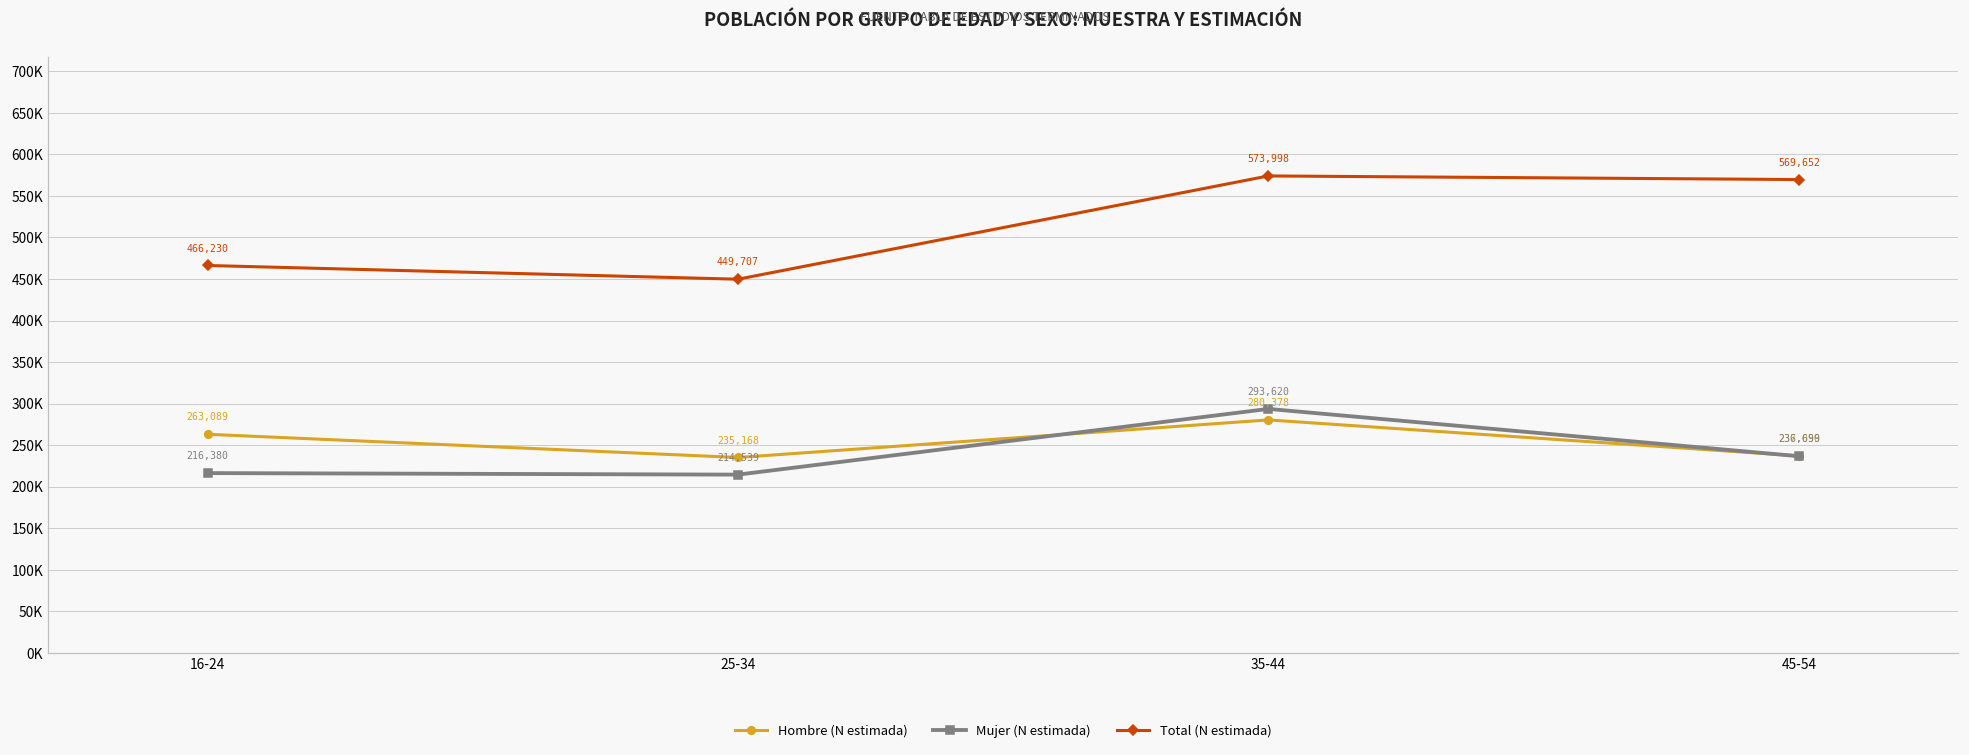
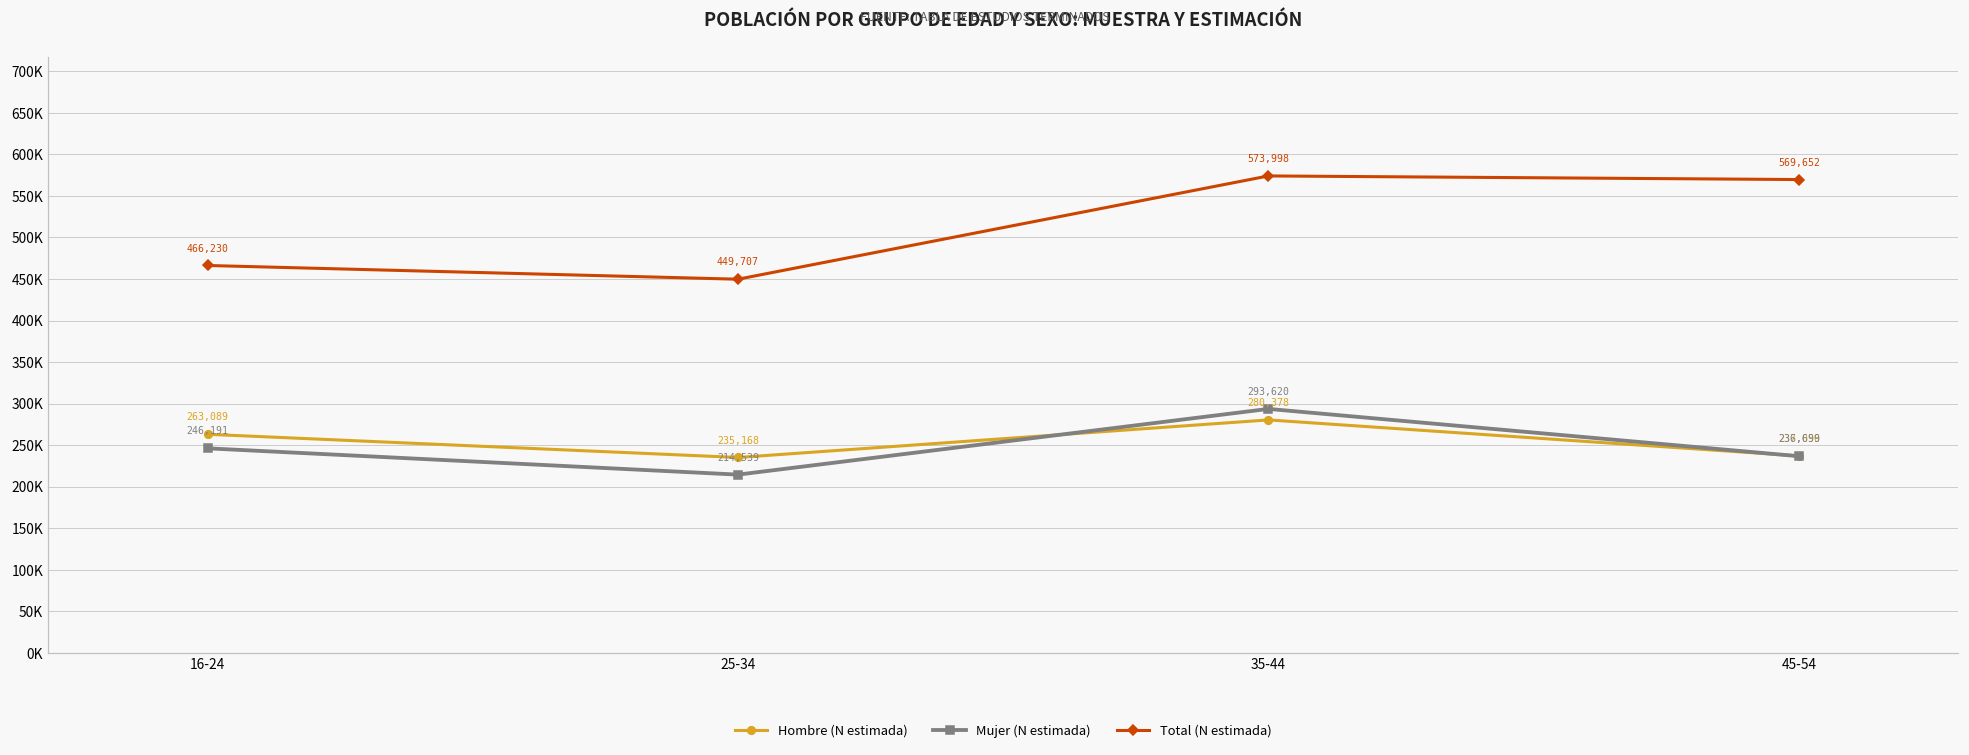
Mujer (N estimada), 16-24: 216,380 -> 246,191
